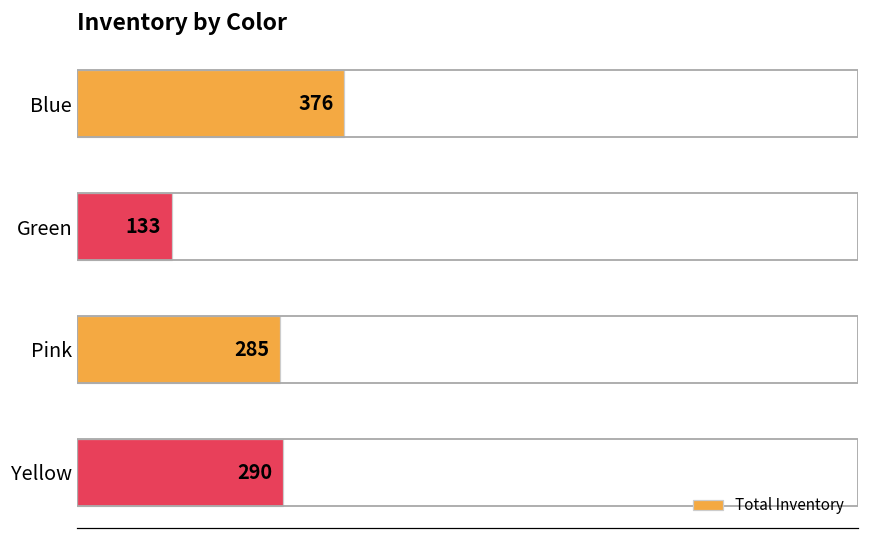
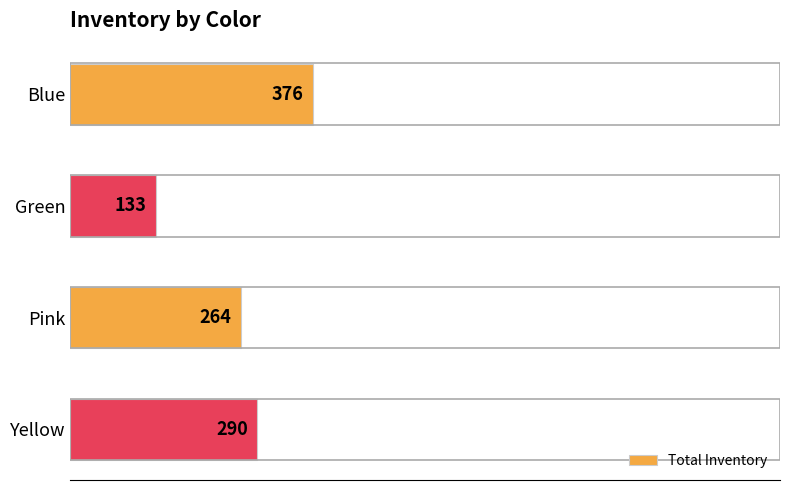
Pink: 285 -> 264
